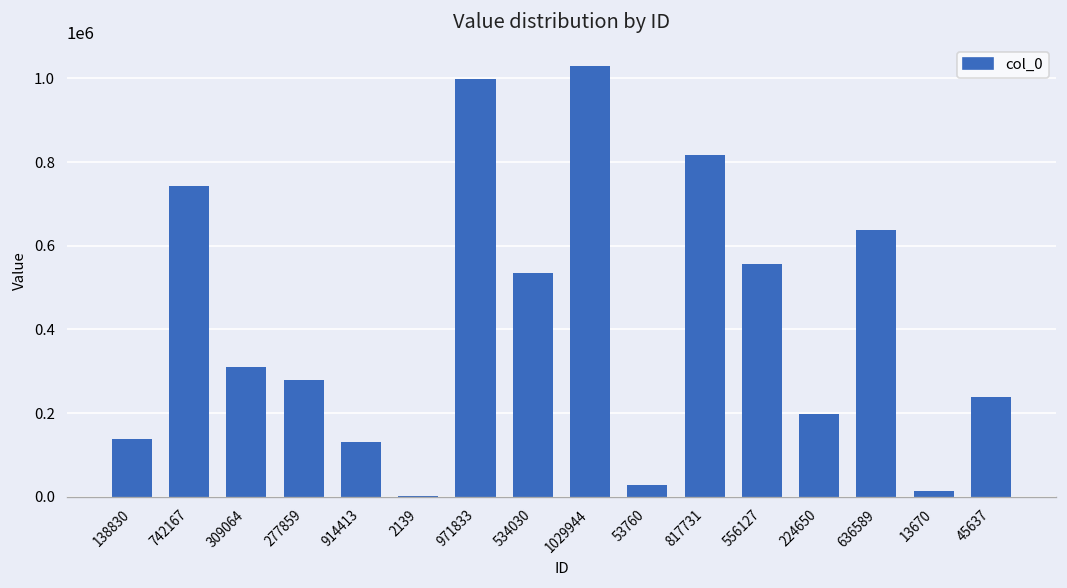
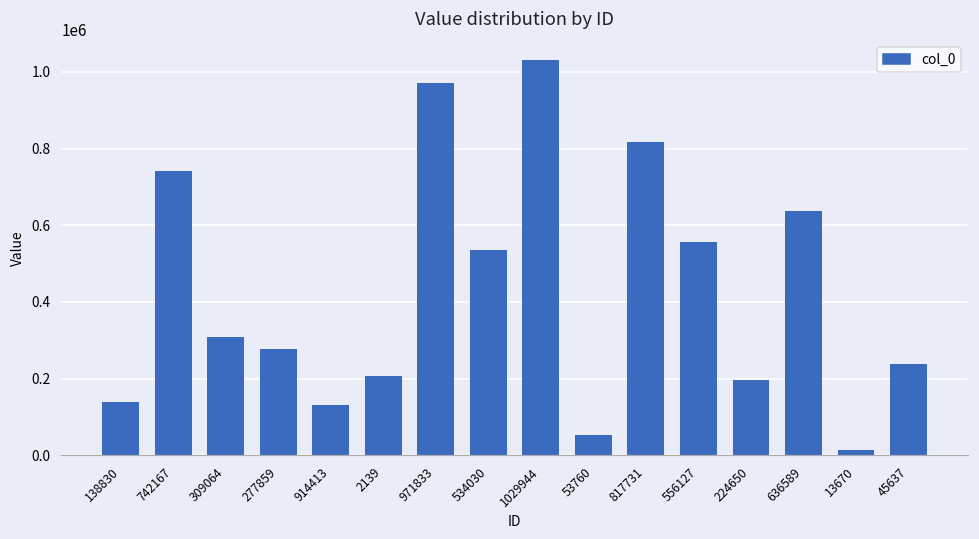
2139: 0 -> 210000
971833: 1000000 -> 970000
53760: 30000 -> 50000
